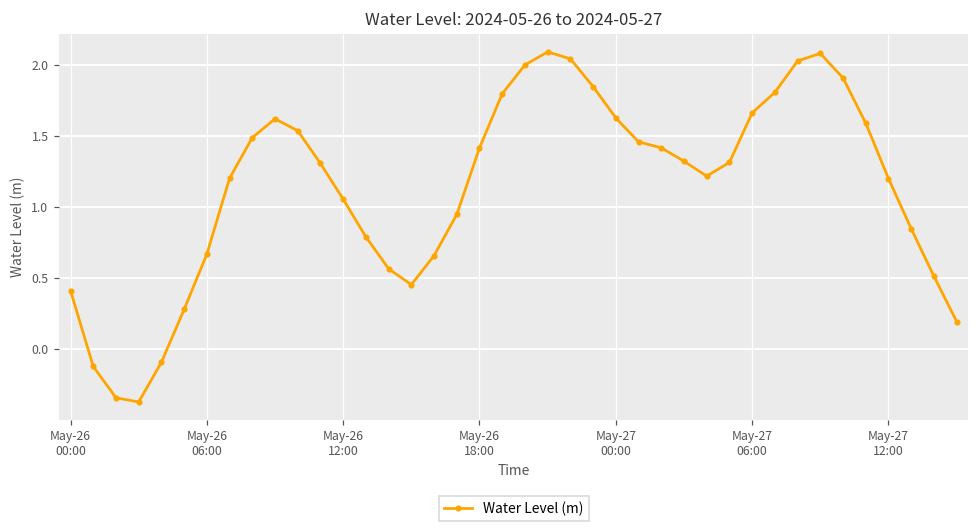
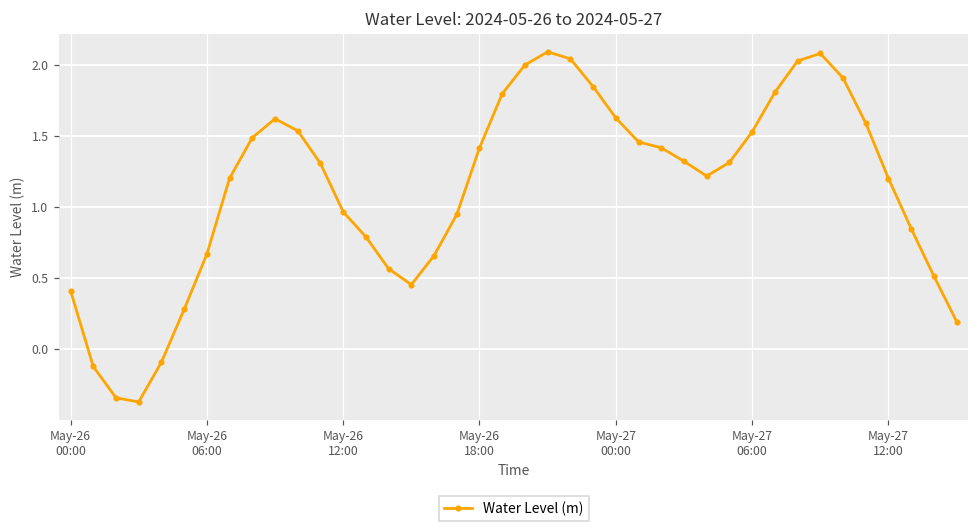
May-26 12:00: 1.05 -> 0.96
May-27 06:00: 1.66 -> 1.53
